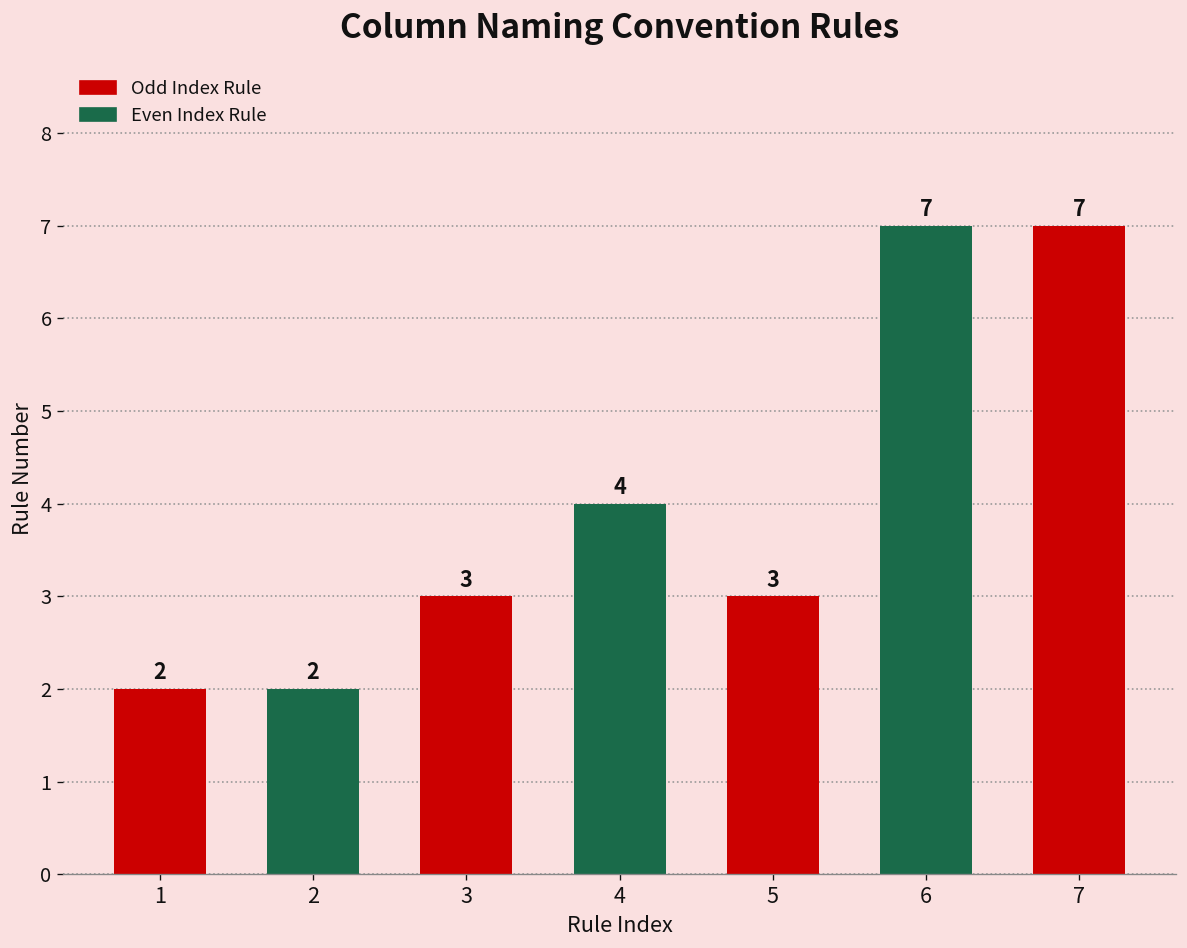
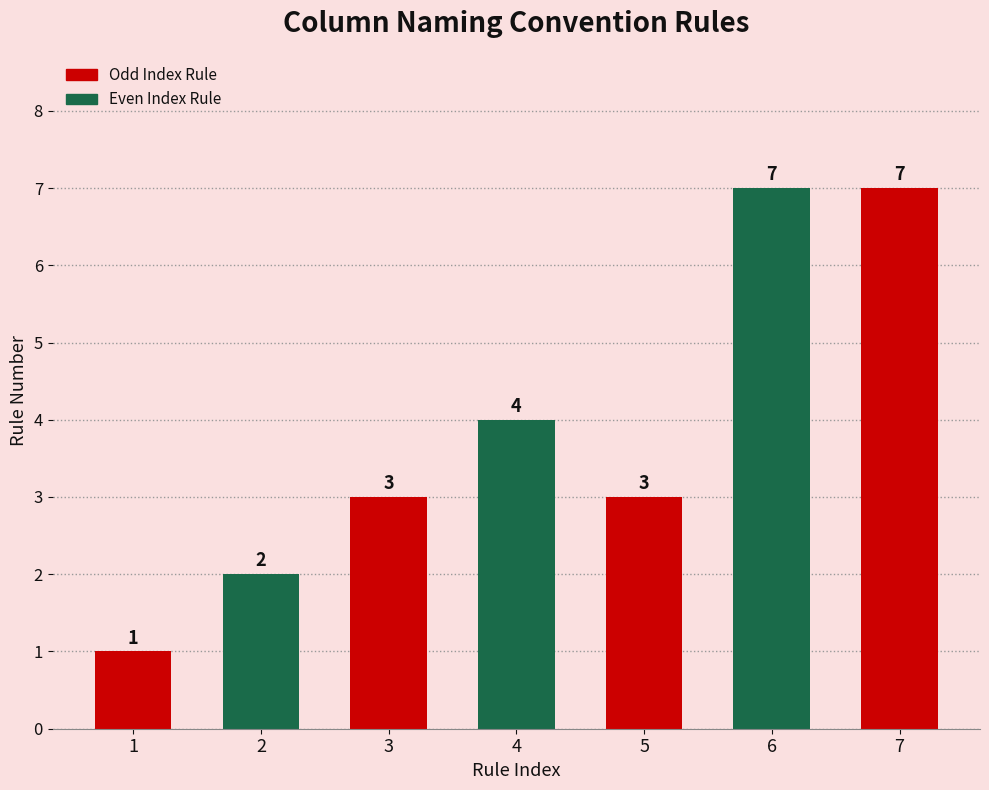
1: 2 -> 1
